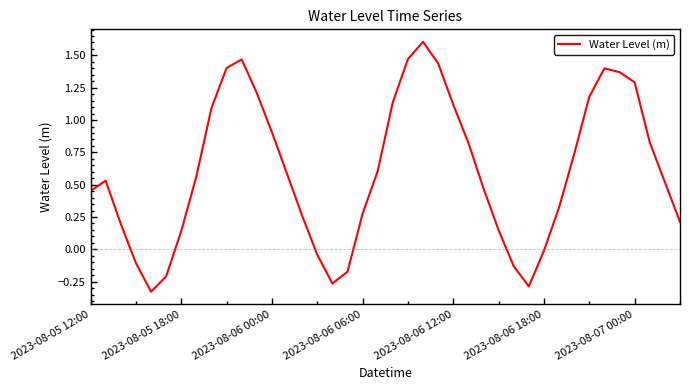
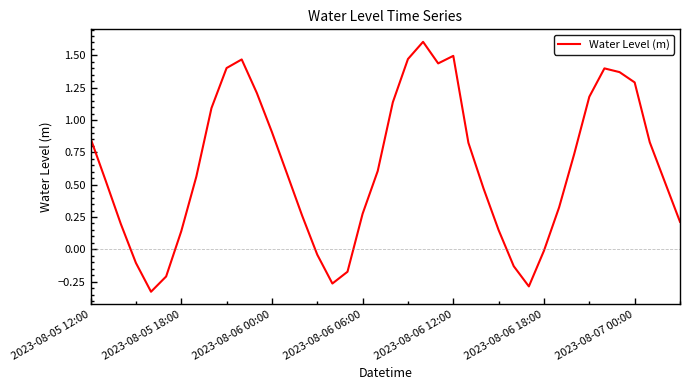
2023-08-05 12:00: 0.45 -> 0.86
2023-08-06 12:00: 1.12 -> 1.50
